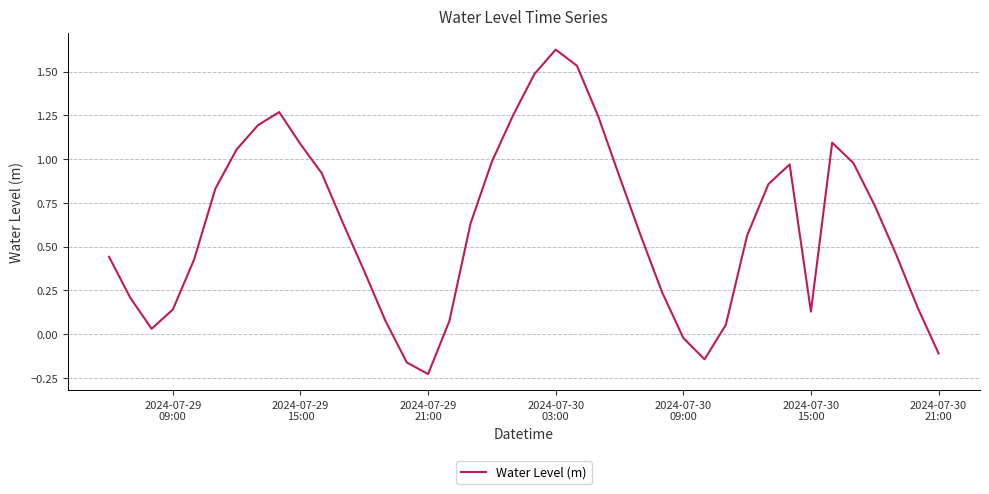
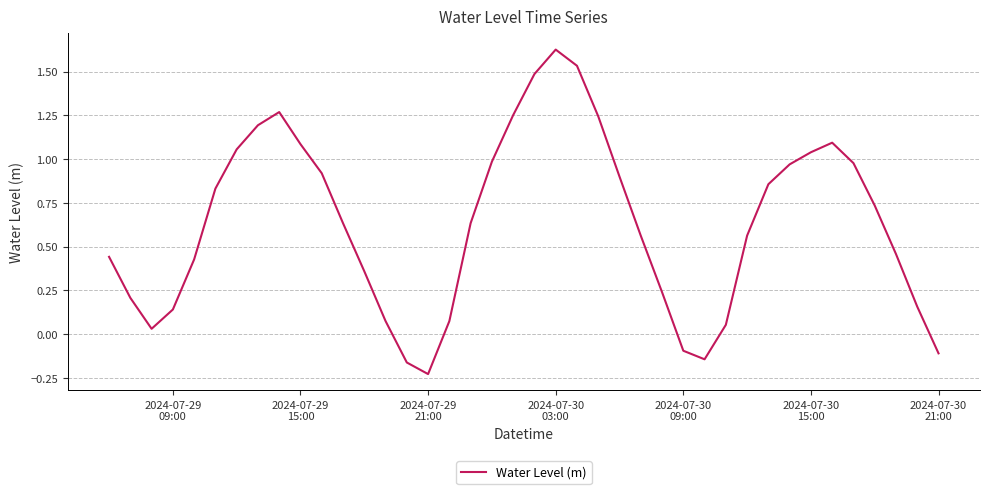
2024-07-30 09:00: -0.02 -> -0.09
2024-07-30 15:00: 0.13 -> 1.04
